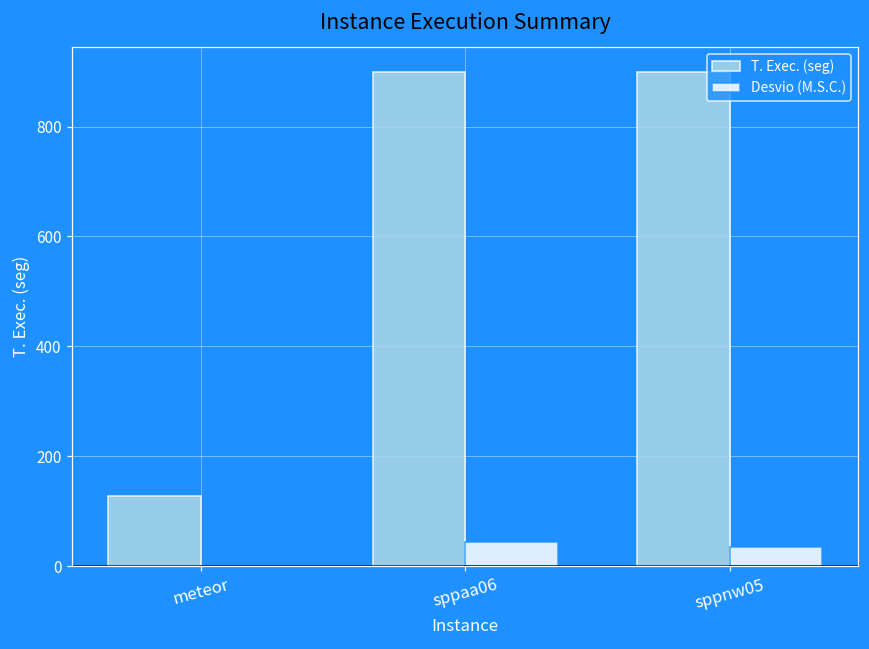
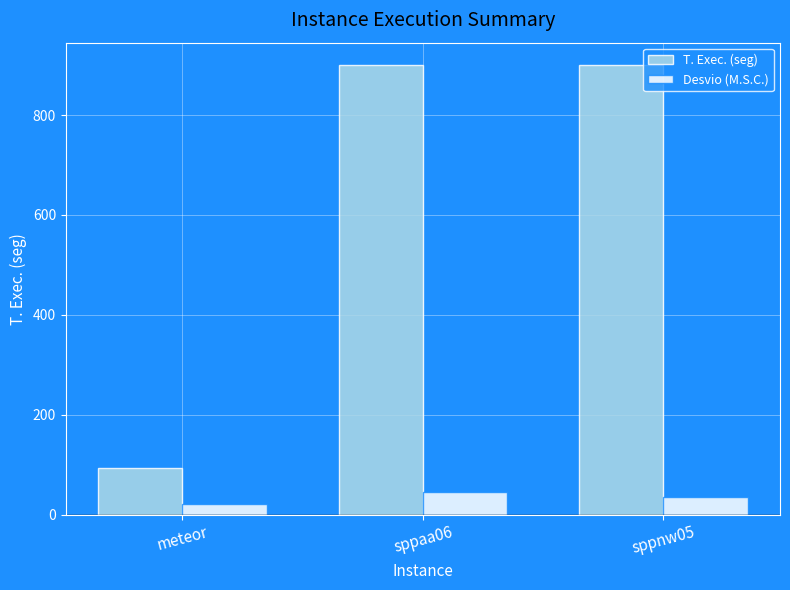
T. Exec. (seg), meteor: 130 -> 90
Desvio (M.S.C.), meteor: 0 -> 20
